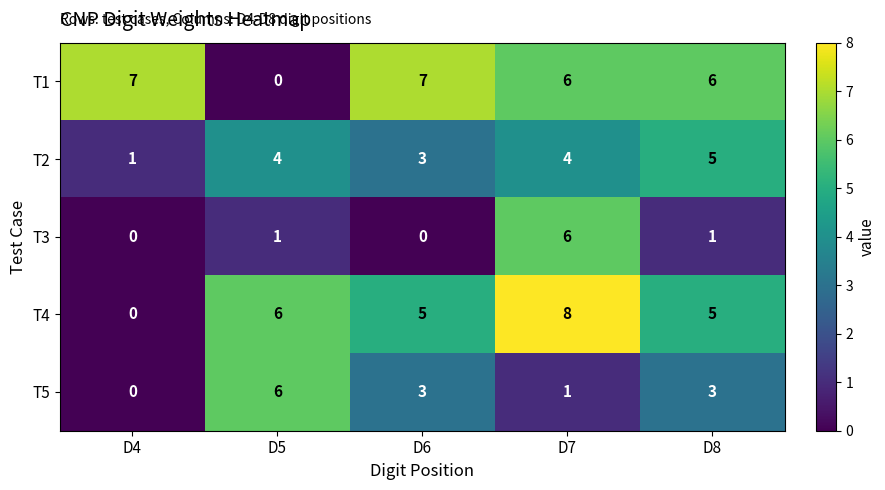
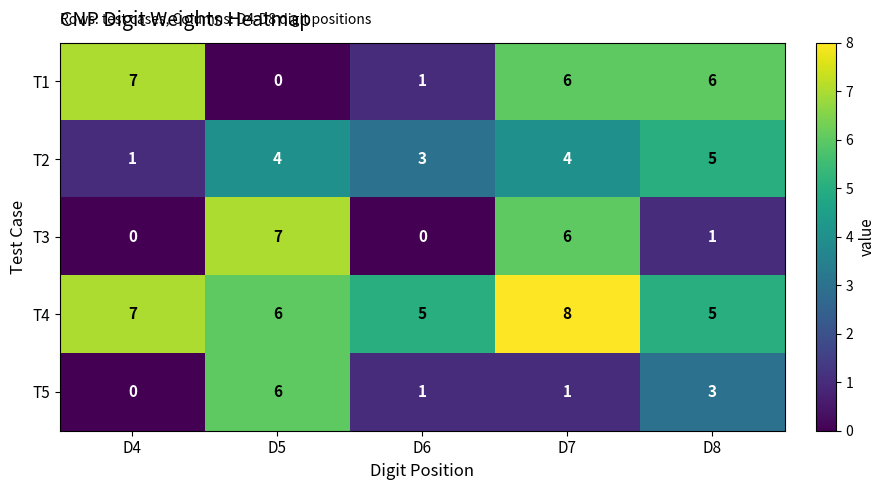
T1, D6: 7 -> 1
T3, D5: 1 -> 7
T4, D4: 0 -> 7
T5, D6: 3 -> 1
